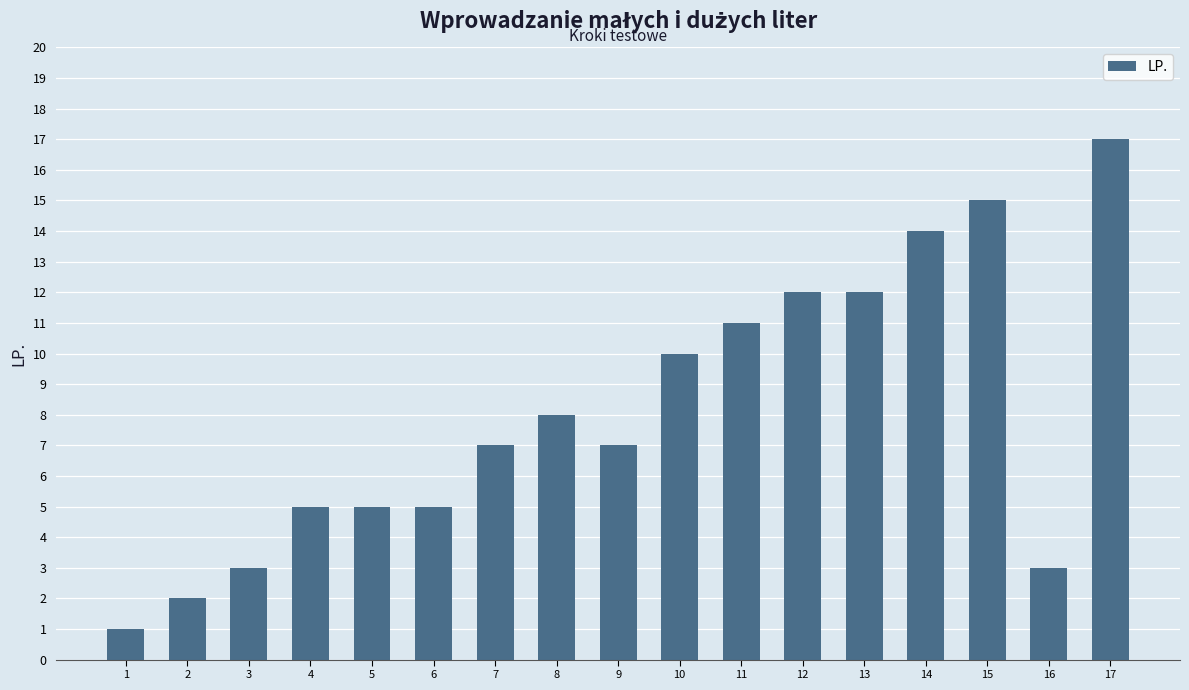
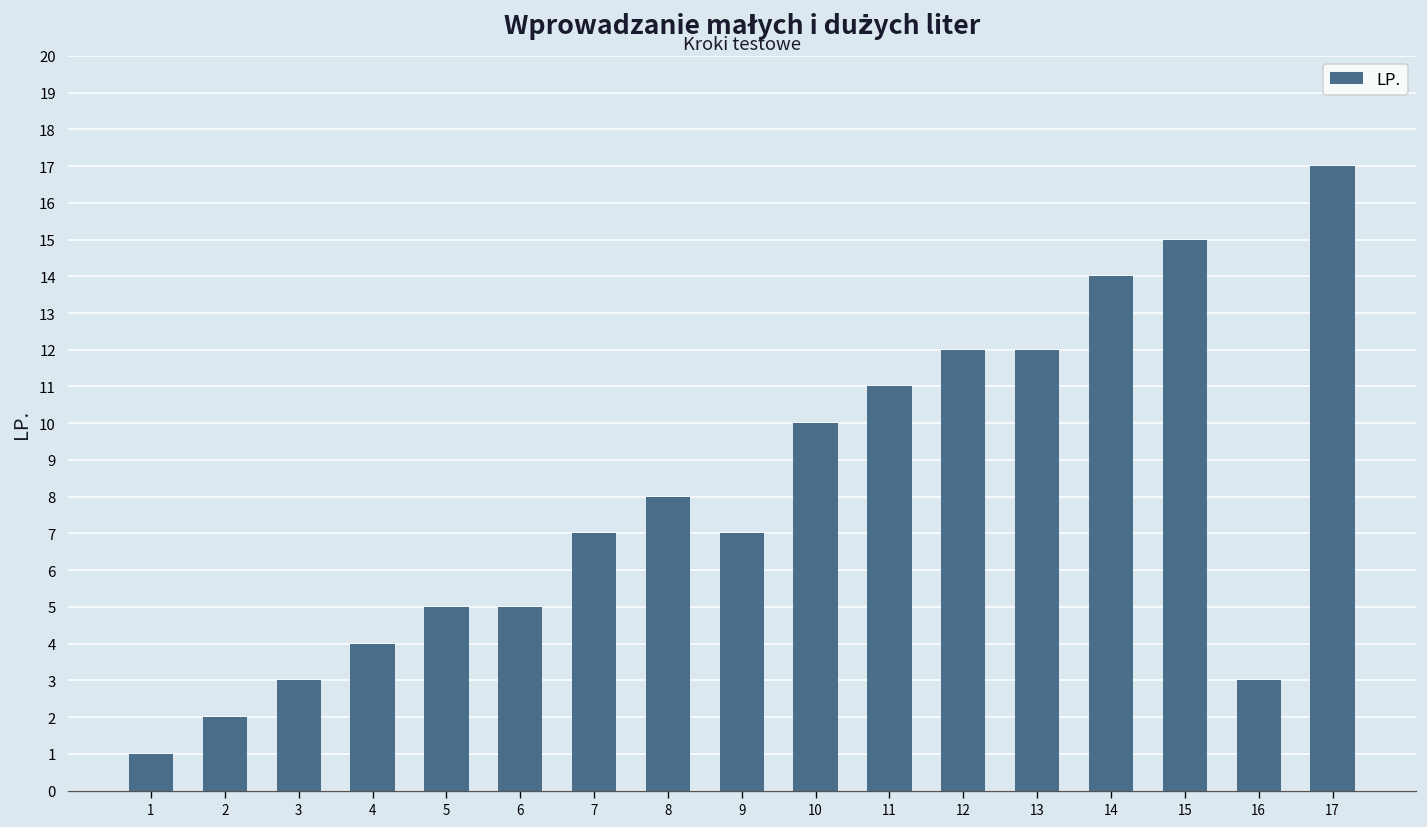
4: 5 -> 4
